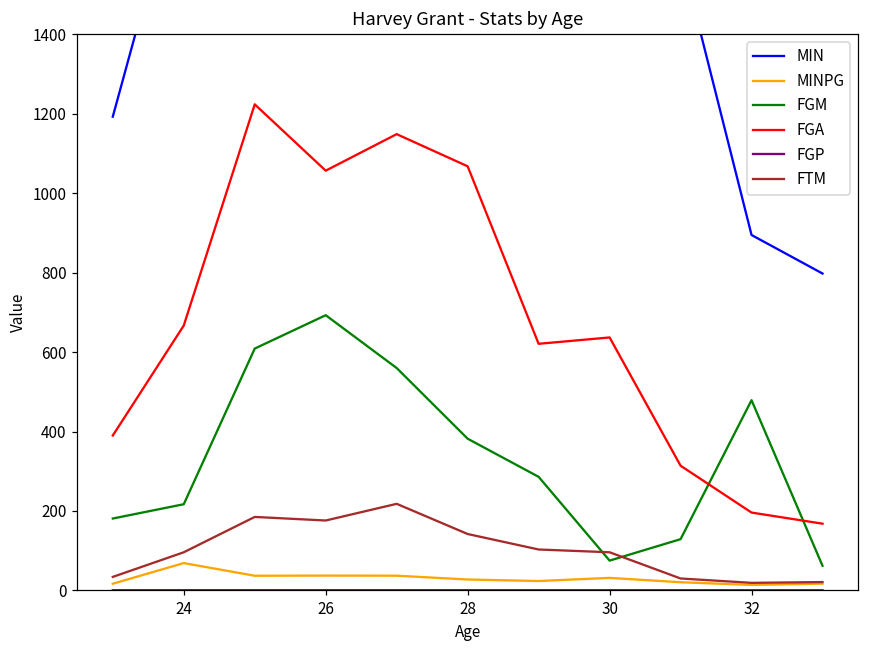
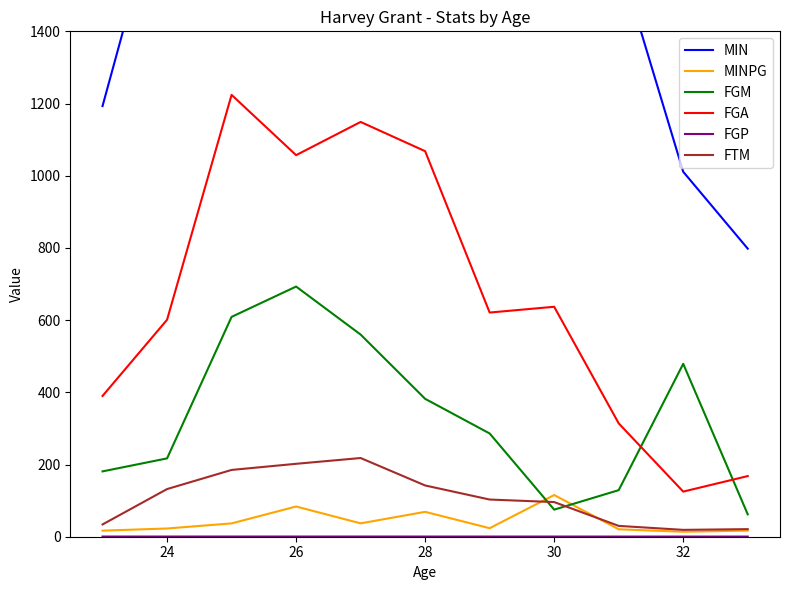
MINPG, 24: 70 -> 20
FGA, 24: 670 -> 600
FTM, 24: 100 -> 130
MINPG, 26: 40 -> 80
FTM, 26: 180 -> 200
MINPG, 28: 30 -> 70
MINPG, 30: 30 -> 120
MIN, 32: 900 -> 1010
FGA, 32: 200 -> 130
